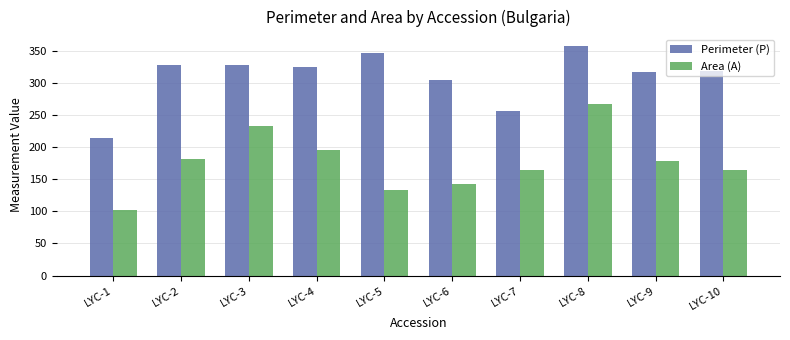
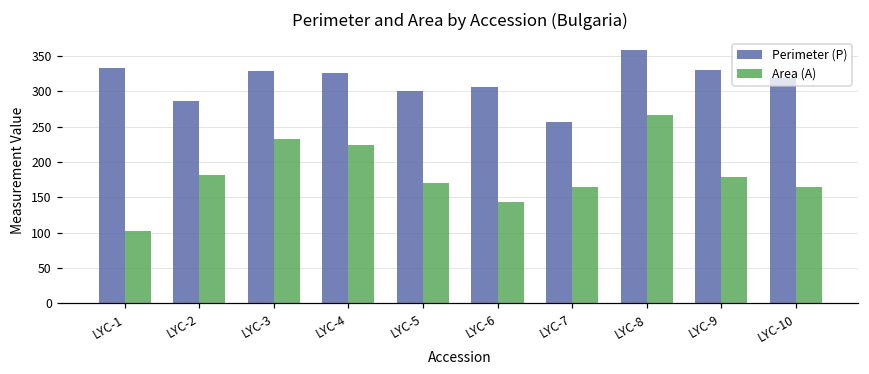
Perimeter (P), LYC-1: 210 -> 330
Perimeter (P), LYC-2: 330 -> 290
Area (A), LYC-4: 200 -> 220
Perimeter (P), LYC-5: 350 -> 300
Area (A), LYC-5: 130 -> 170
Perimeter (P), LYC-9: 320 -> 330
